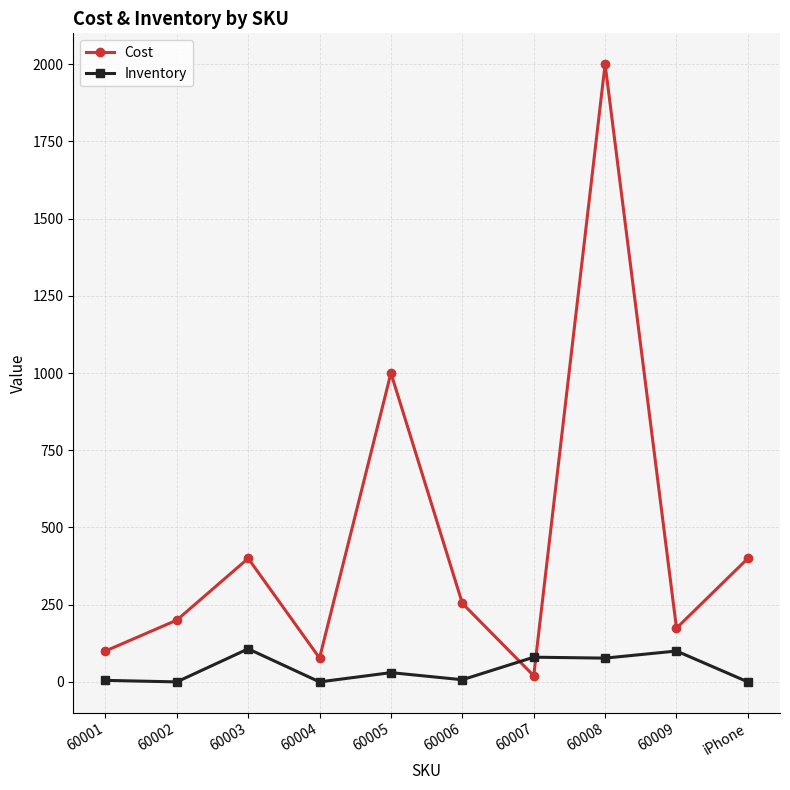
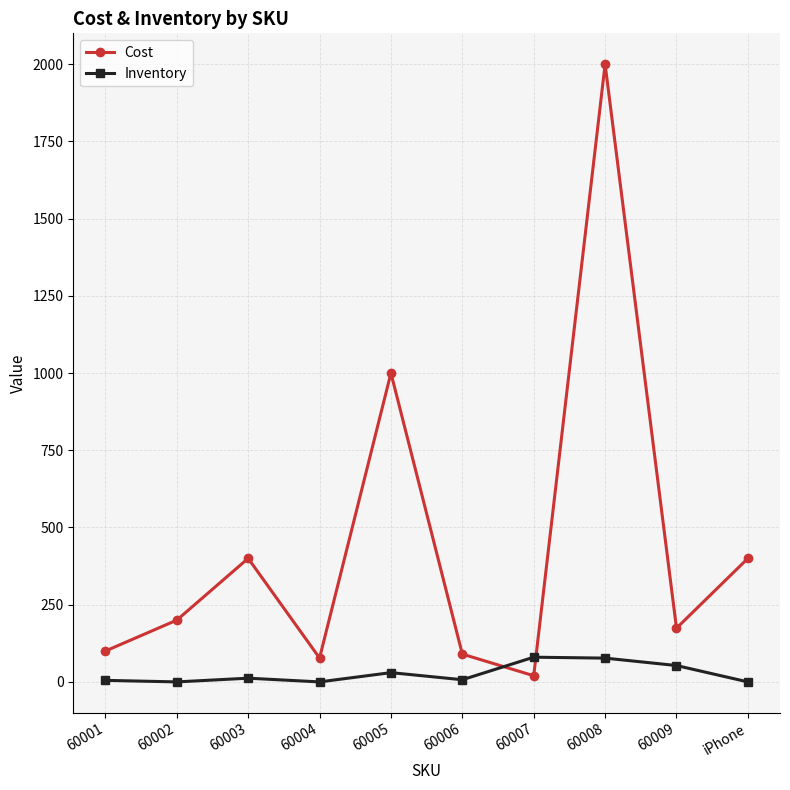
Inventory, 60003: 110 -> 10
Cost, 60006: 250 -> 90
Inventory, 60009: 100 -> 50
